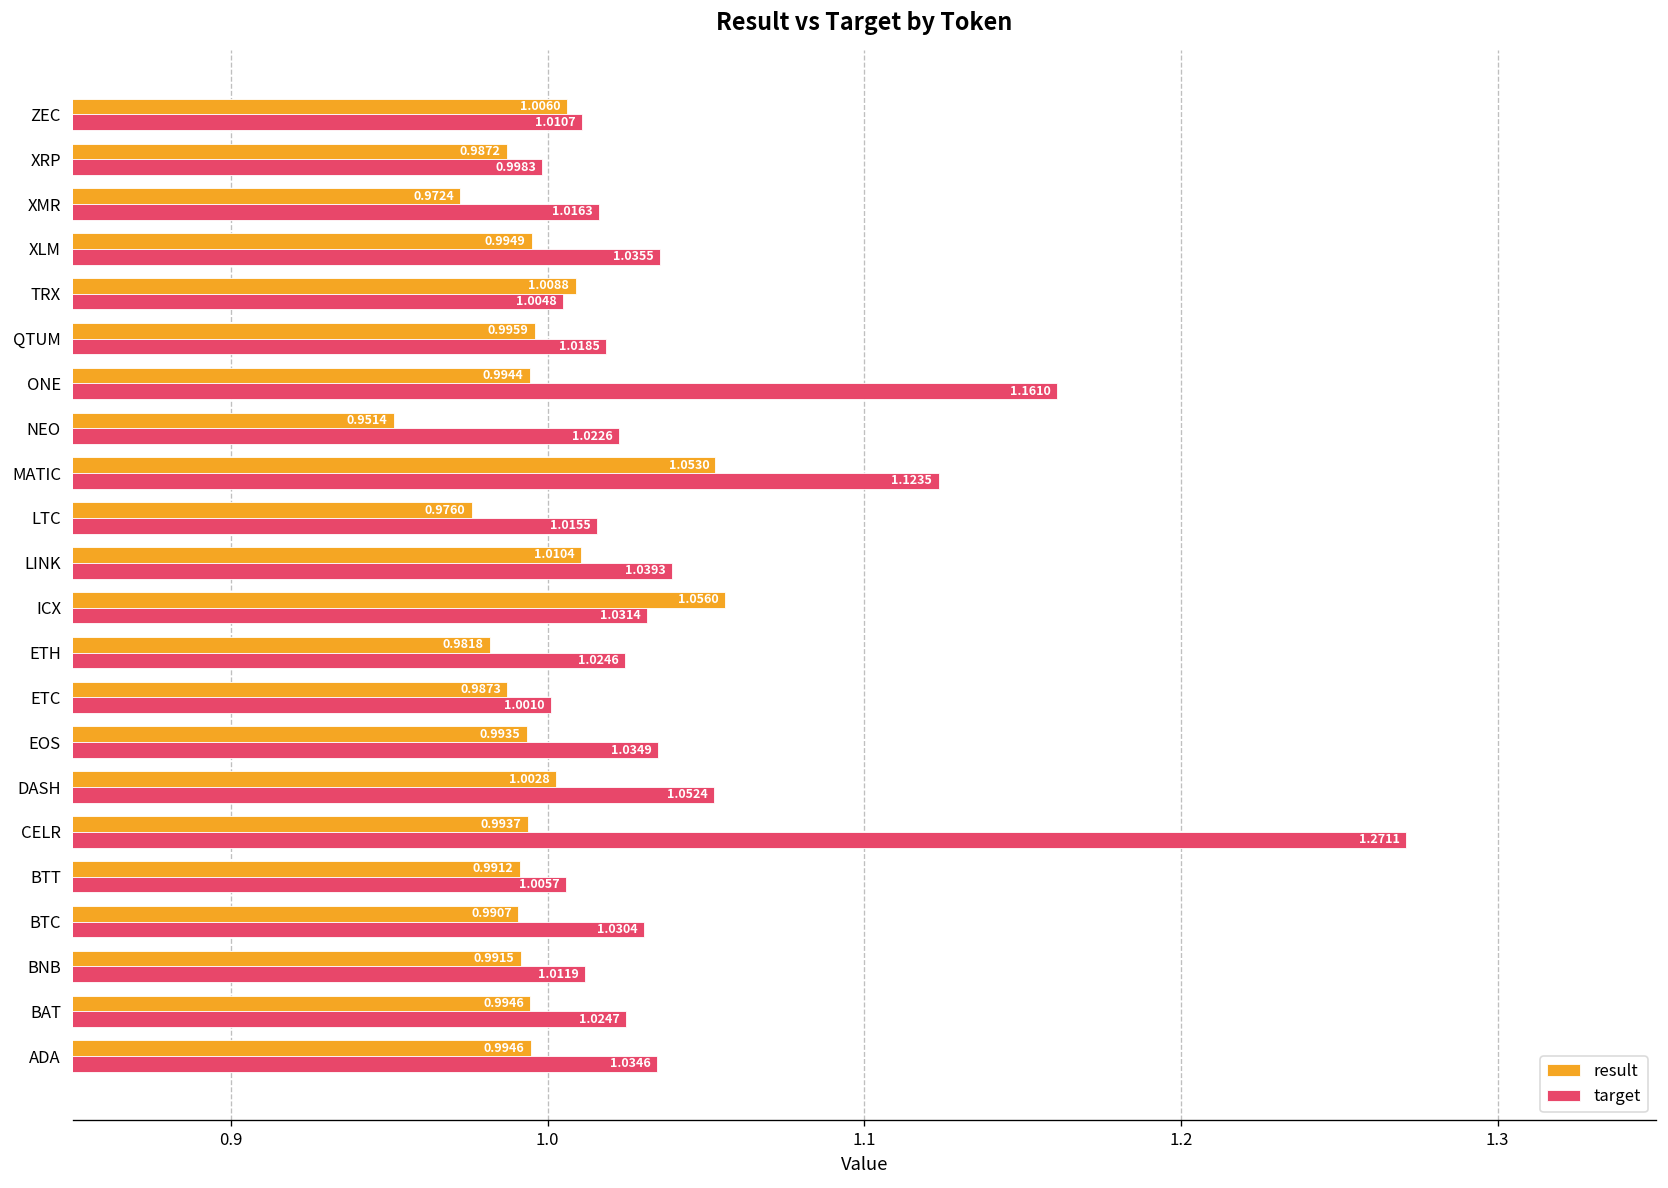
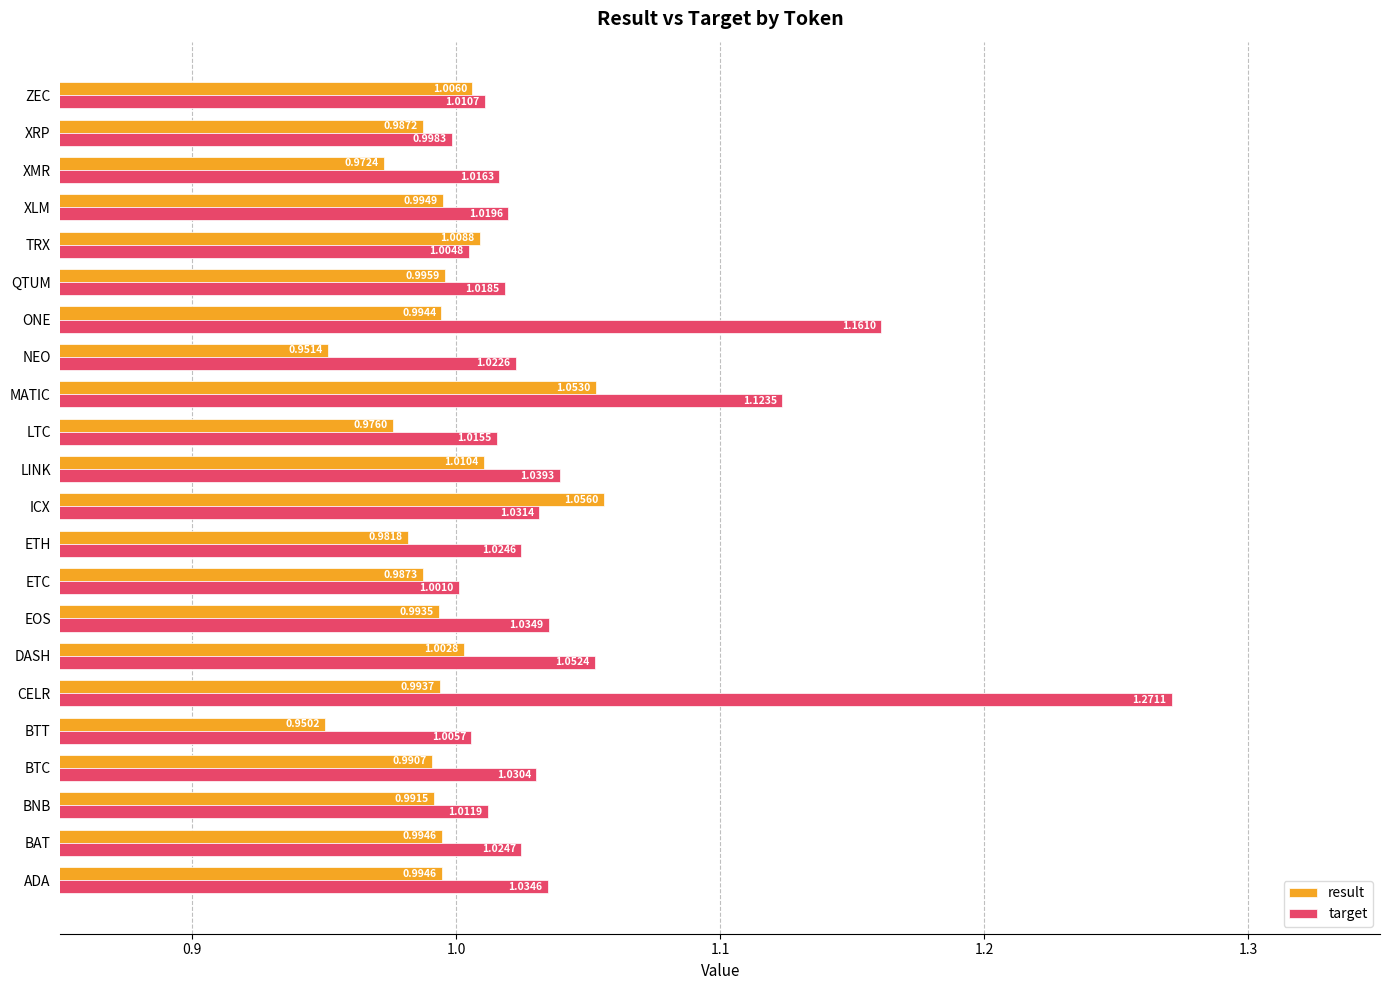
target, XLM: 1.0355 -> 1.0196
result, BTT: 0.9912 -> 0.9502
